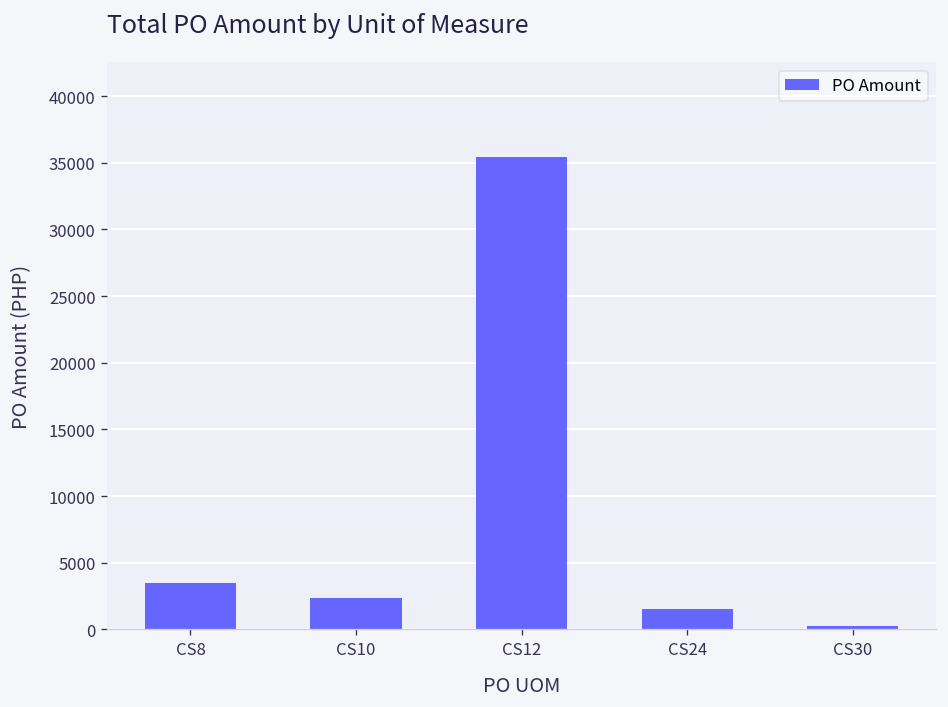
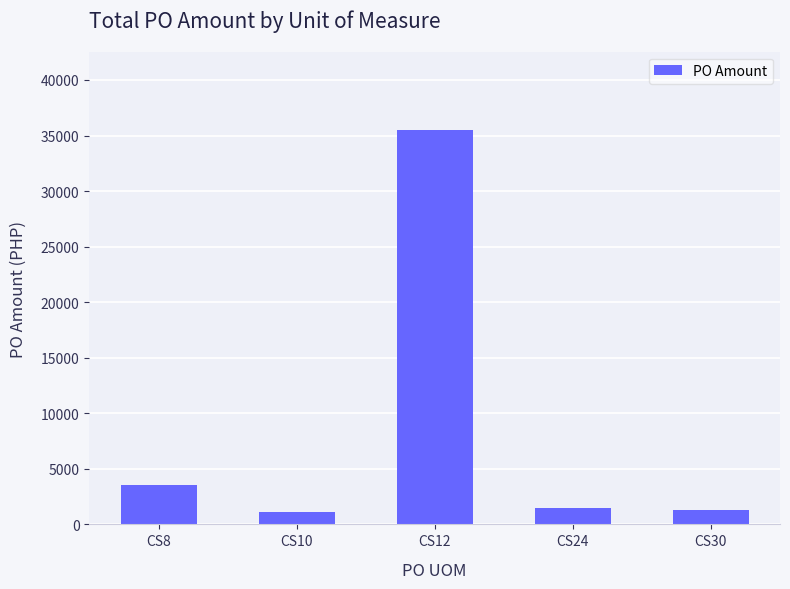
CS10: 2400 -> 1100
CS30: 300 -> 1300
